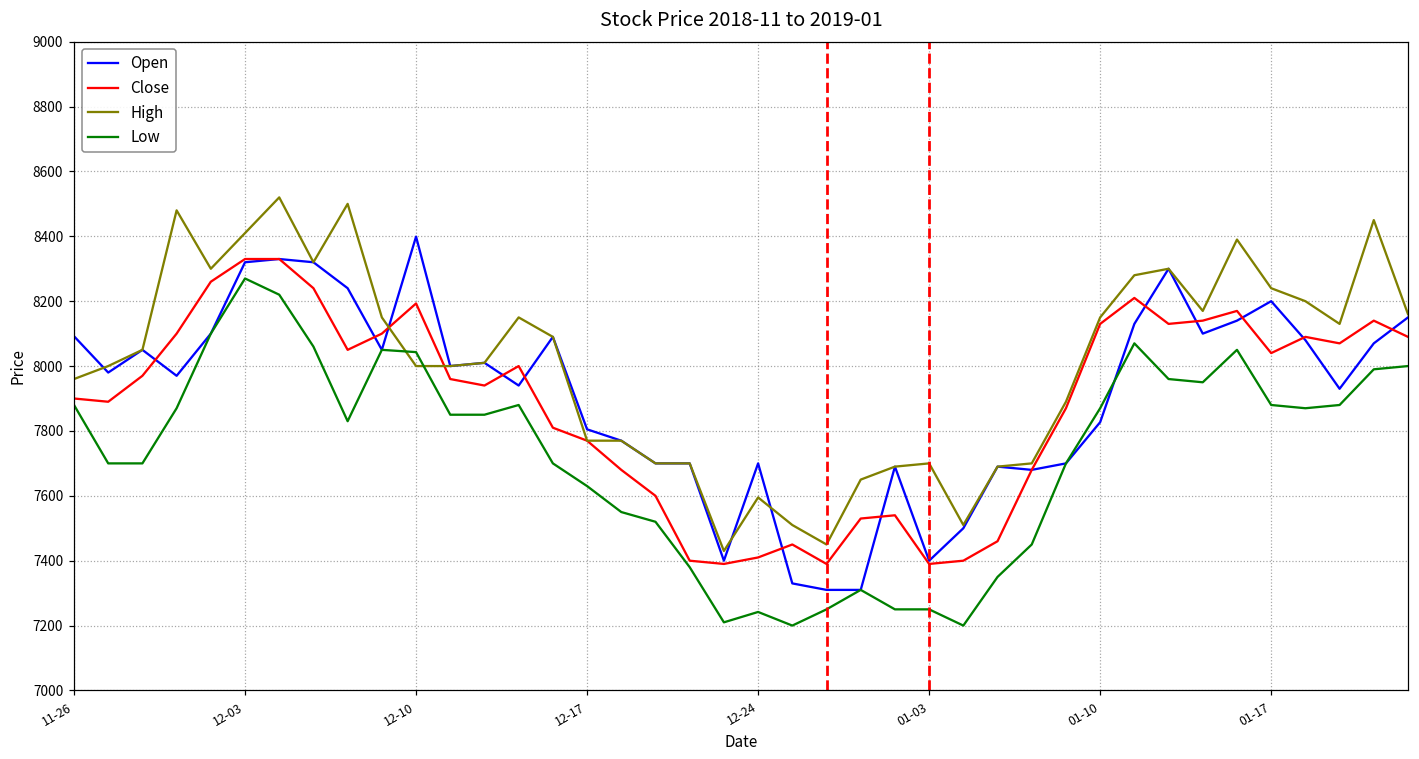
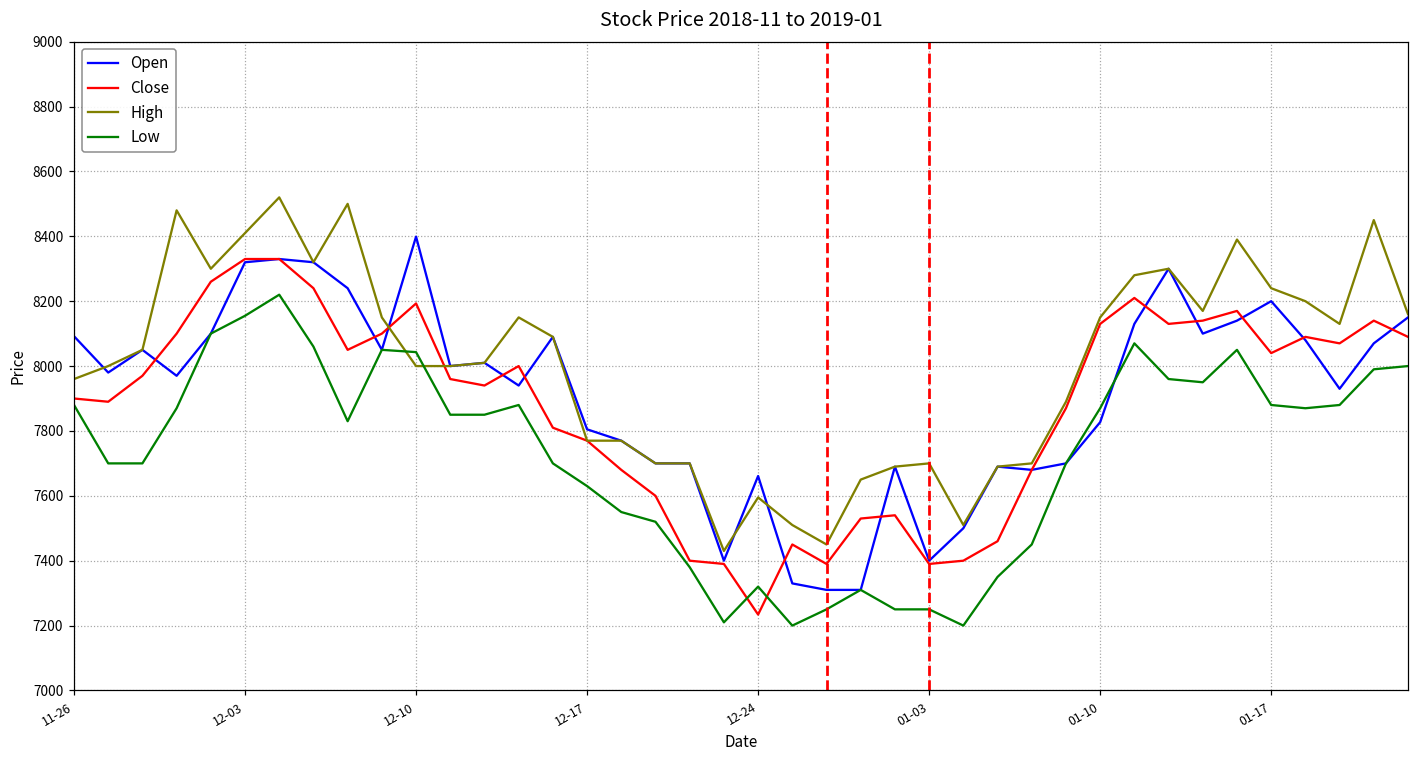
Low, 12-03: 8270 -> 8160
Open, 12-24: 7700 -> 7660
Close, 12-24: 7410 -> 7230
Low, 12-24: 7240 -> 7320
